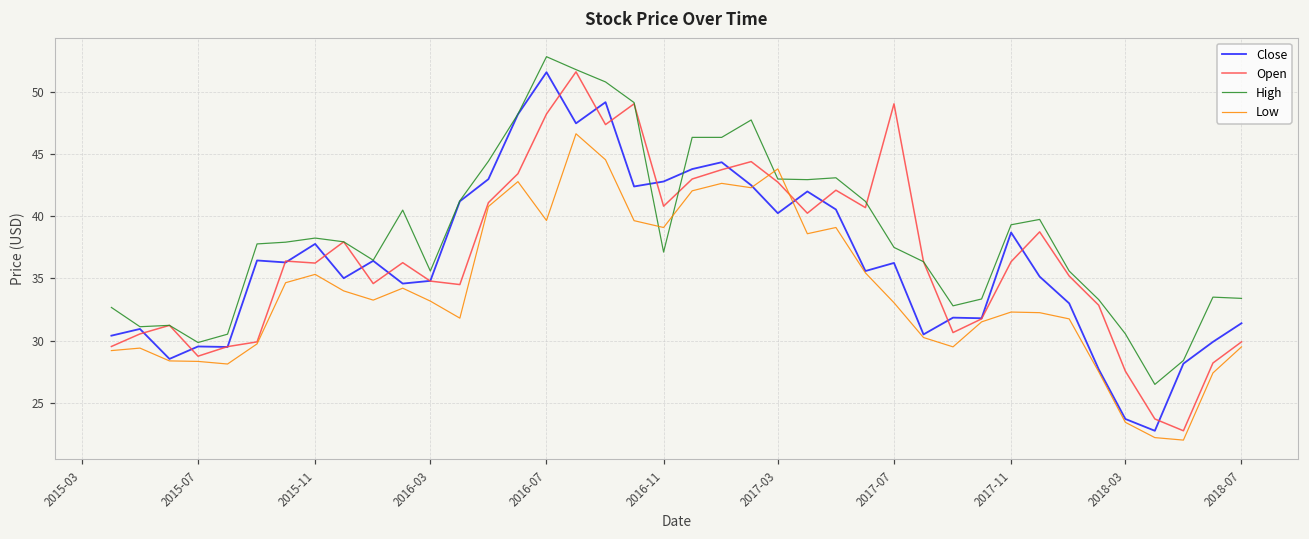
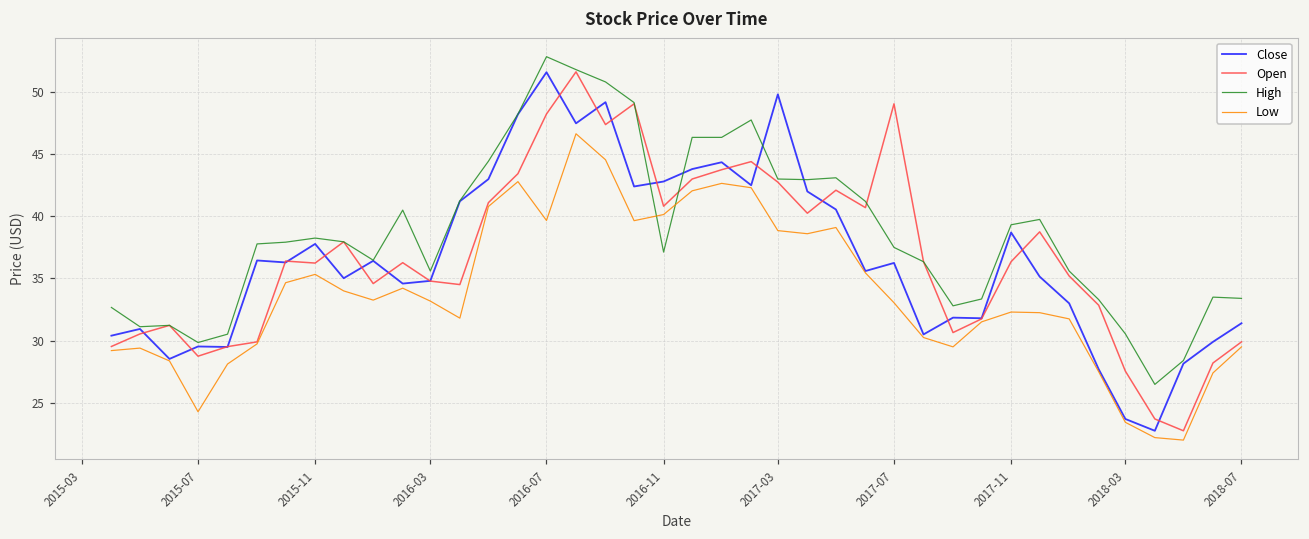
Low, 2015-07: 28.3 -> 24.3
Low, 2016-11: 39.1 -> 40.1
Close, 2017-03: 40.3 -> 49.8
Low, 2017-03: 43.8 -> 38.8
